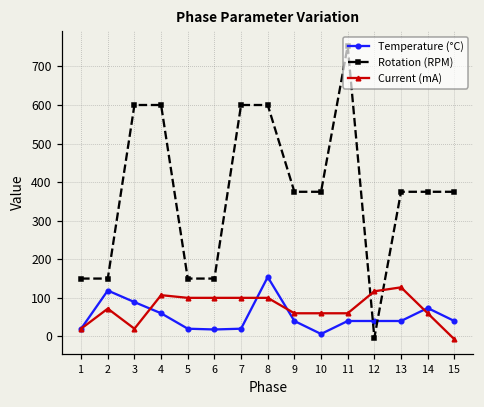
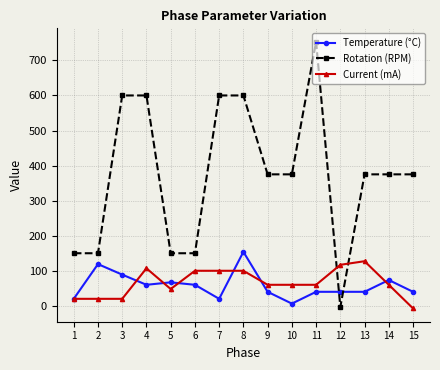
Current (mA), 2: 70 -> 20
Temperature (°C), 5: 20 -> 70
Current (mA), 5: 100 -> 50
Temperature (°C), 6: 20 -> 60
